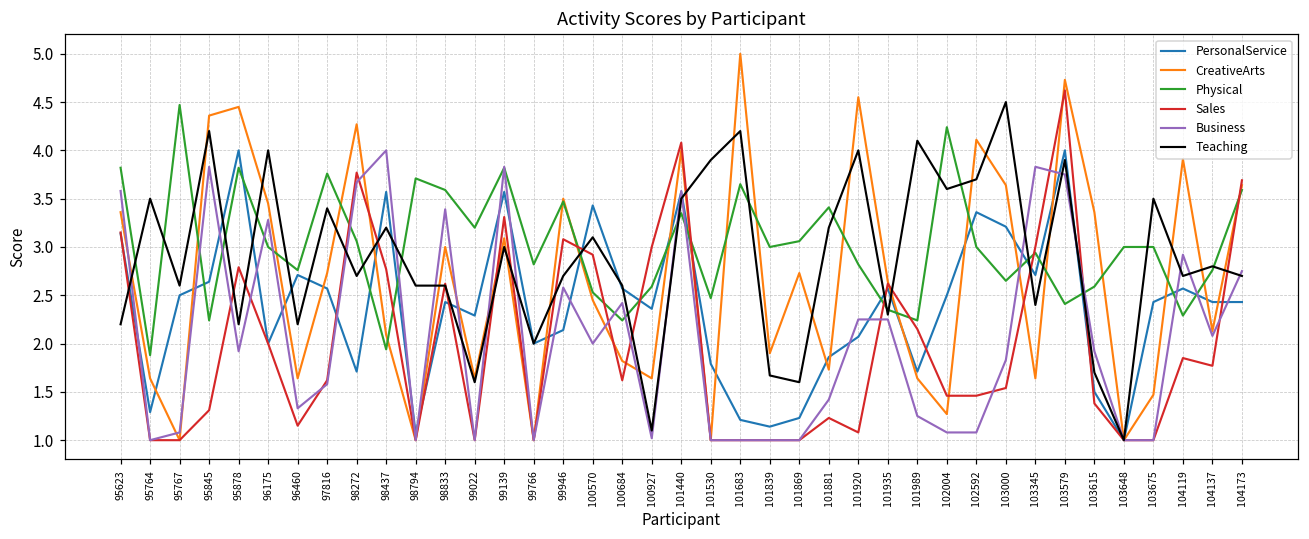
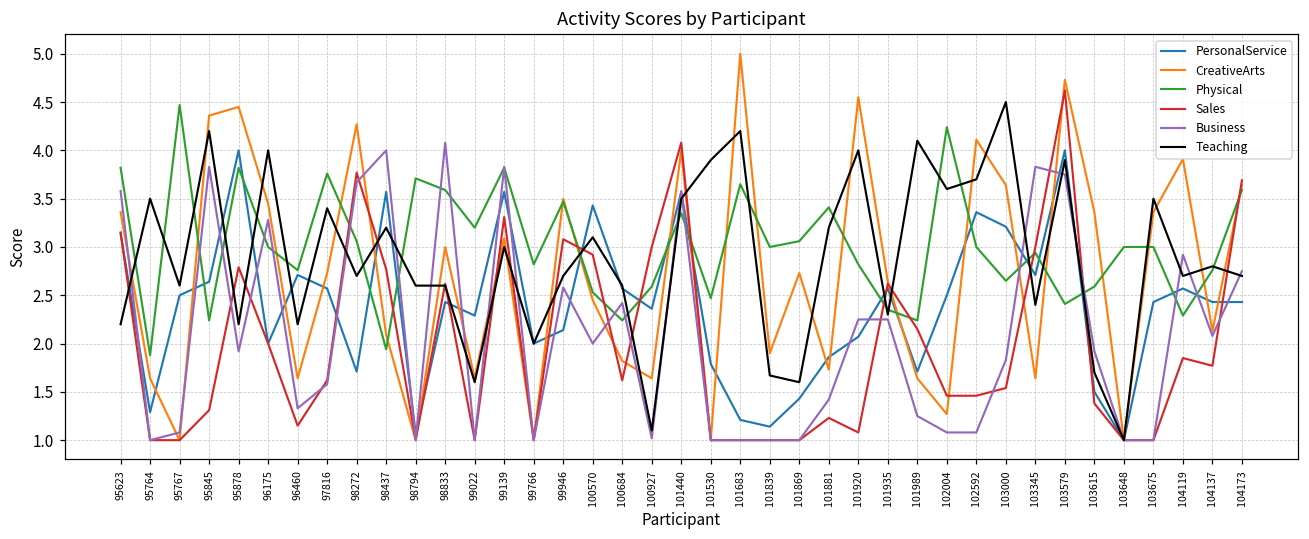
Business, 98833: 3.4 -> 4.1
PersonalService, 101869: 1.2 -> 1.4
CreativeArts, 103675: 1.5 -> 3.4
